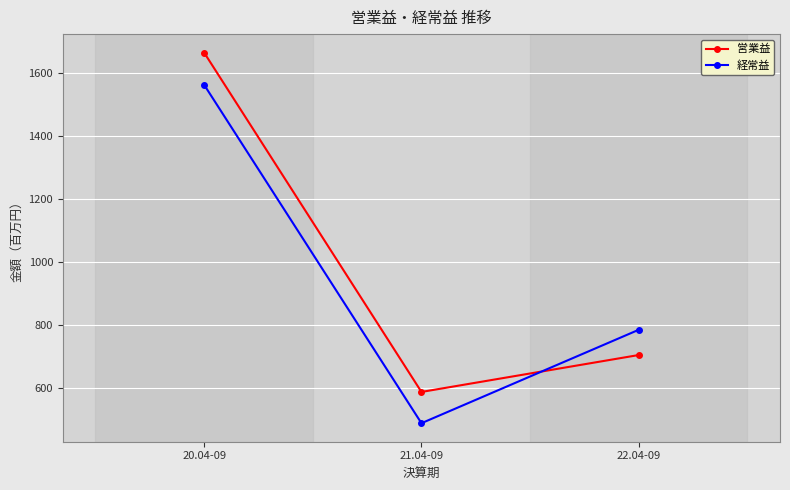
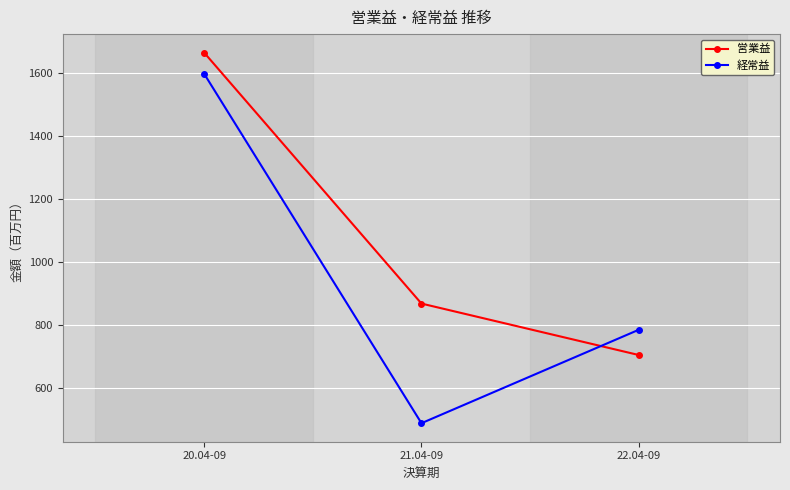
経常益, 20.04-09: 1560 -> 1600
営業益, 21.04-09: 590 -> 870
